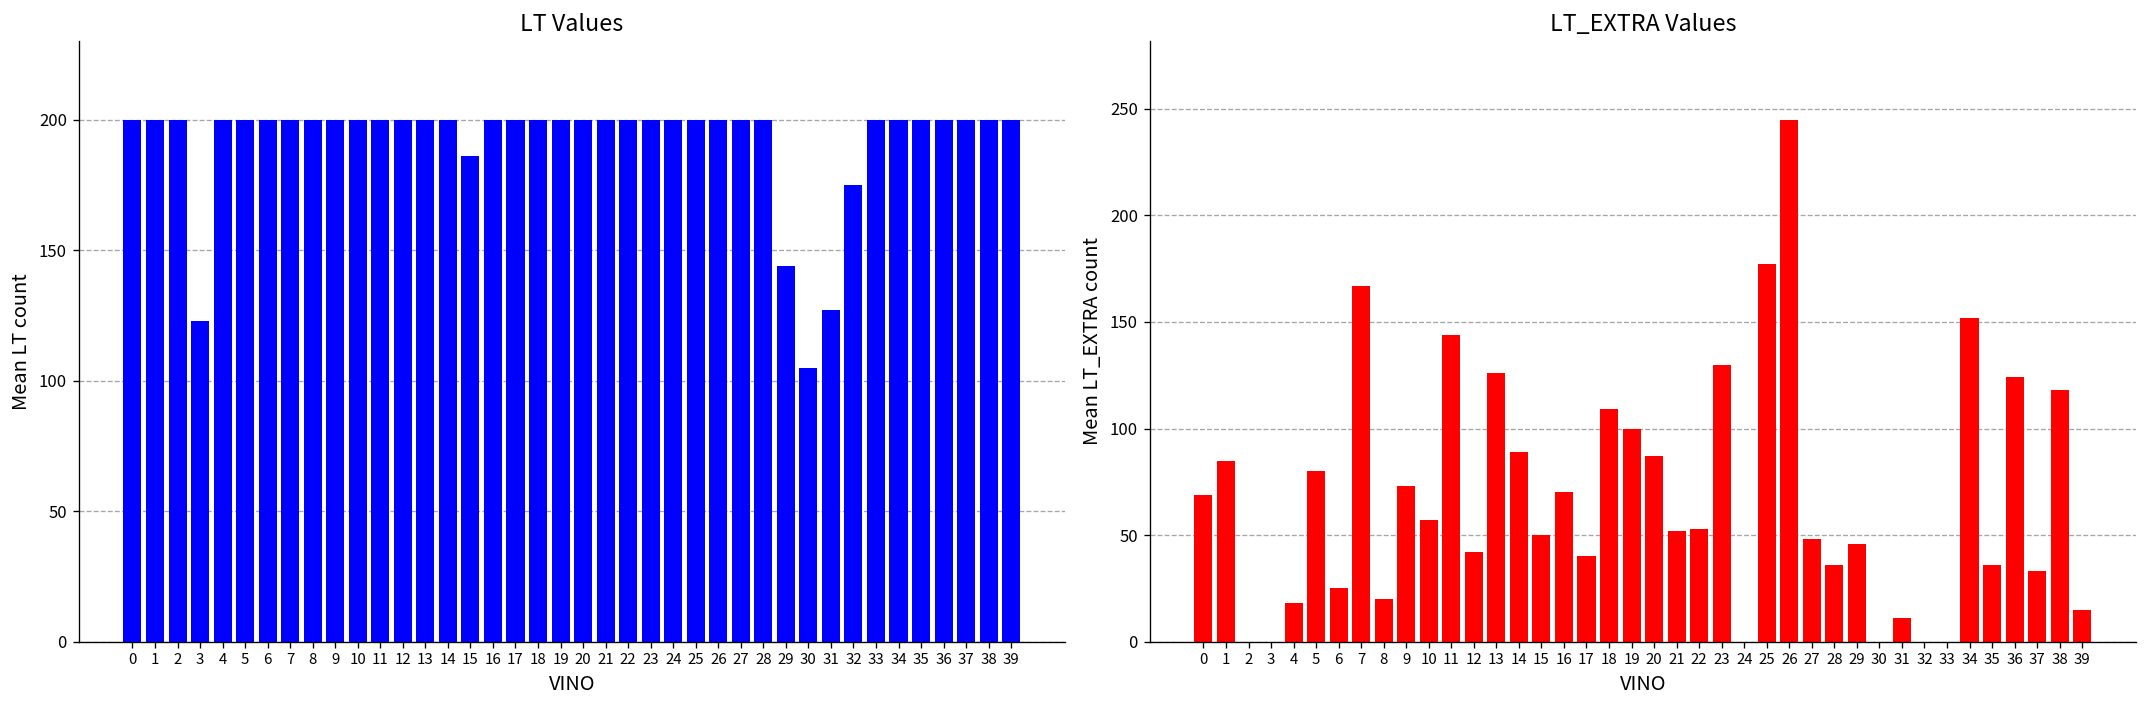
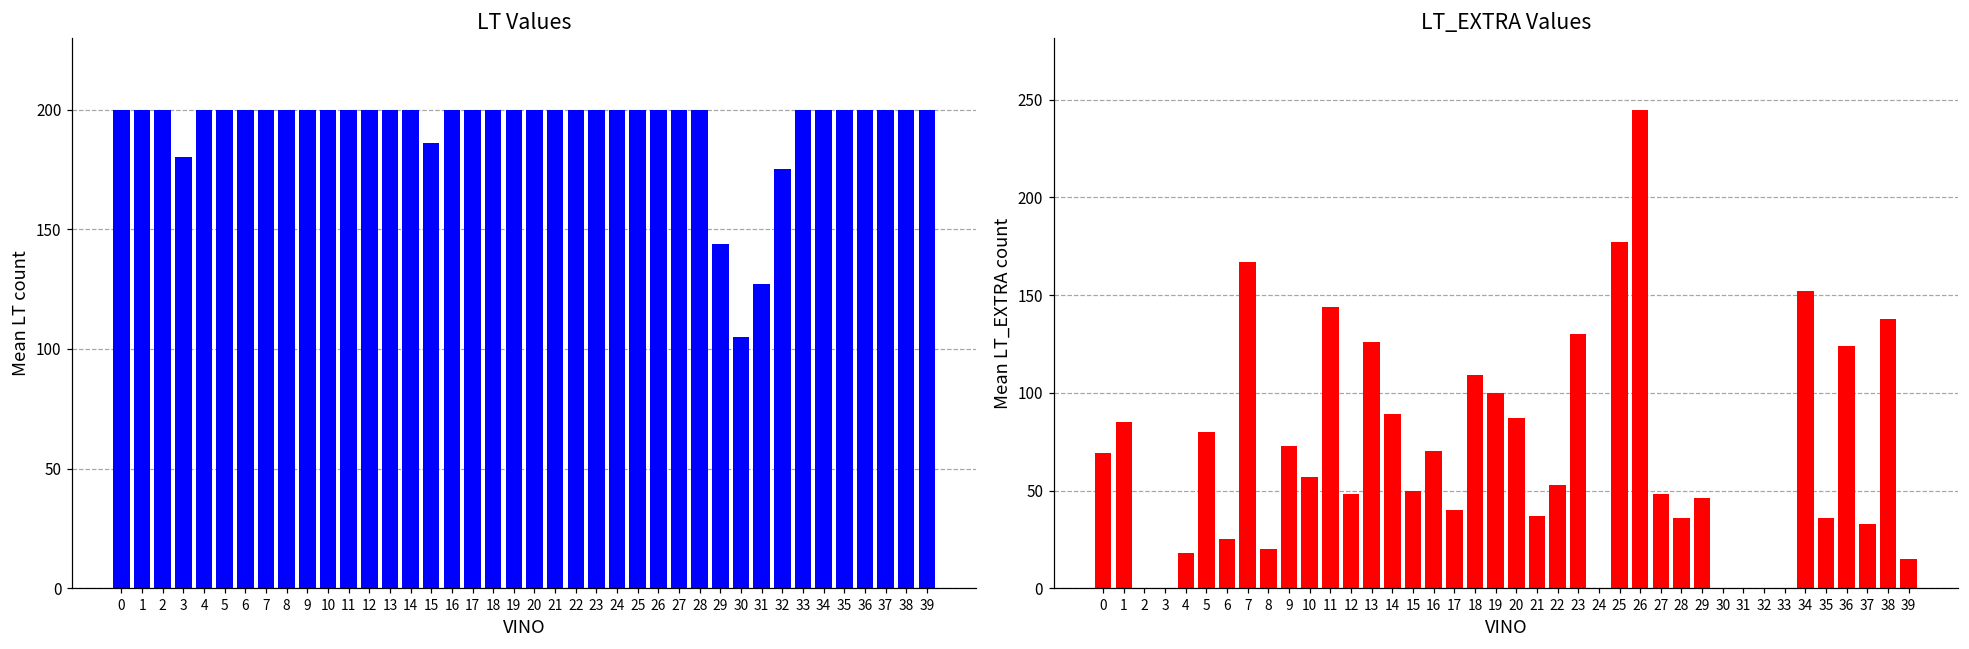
LT Values, 3: 123 -> 180
LT_EXTRA Values, 12: 42 -> 48
LT_EXTRA Values, 21: 52 -> 37
LT_EXTRA Values, 31: 11 -> 0
LT_EXTRA Values, 38: 118 -> 138
